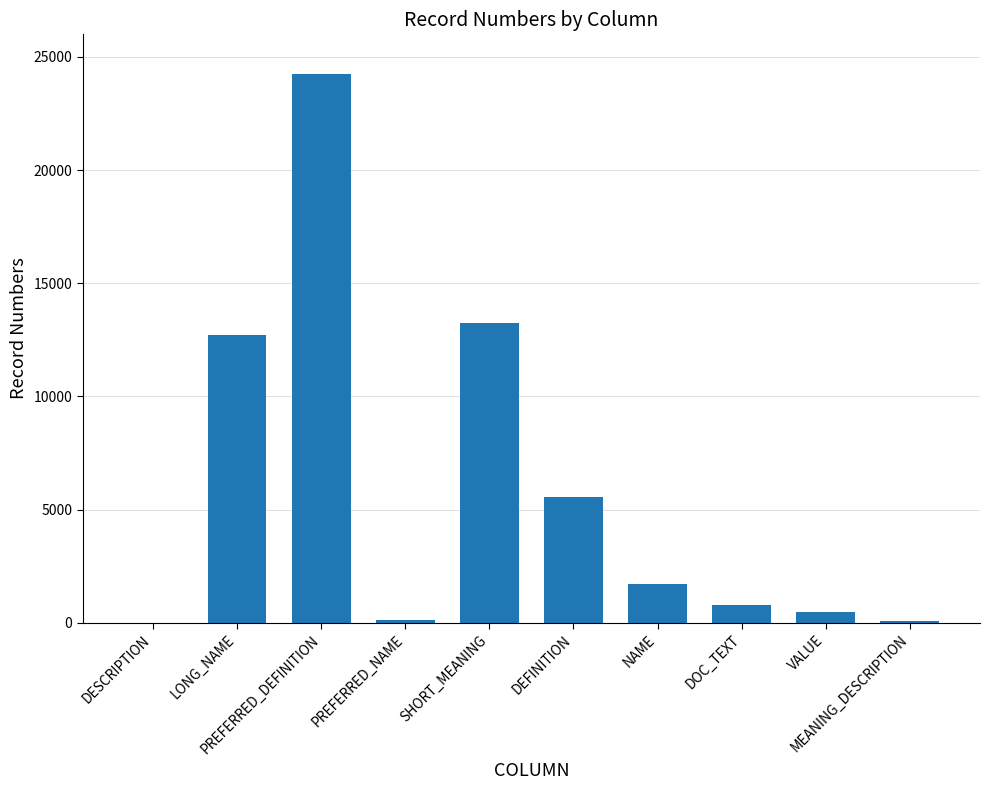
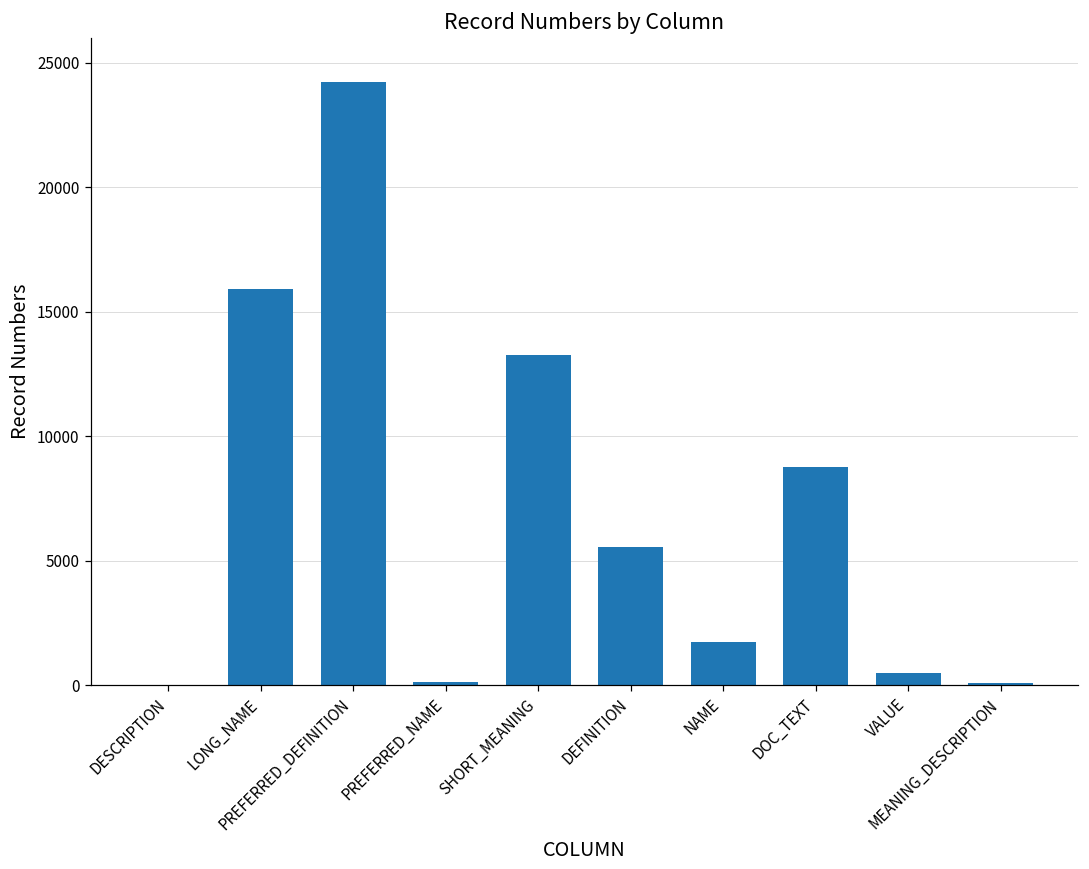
LONG_NAME: 12700 -> 15900
DOC_TEXT: 800 -> 8800
